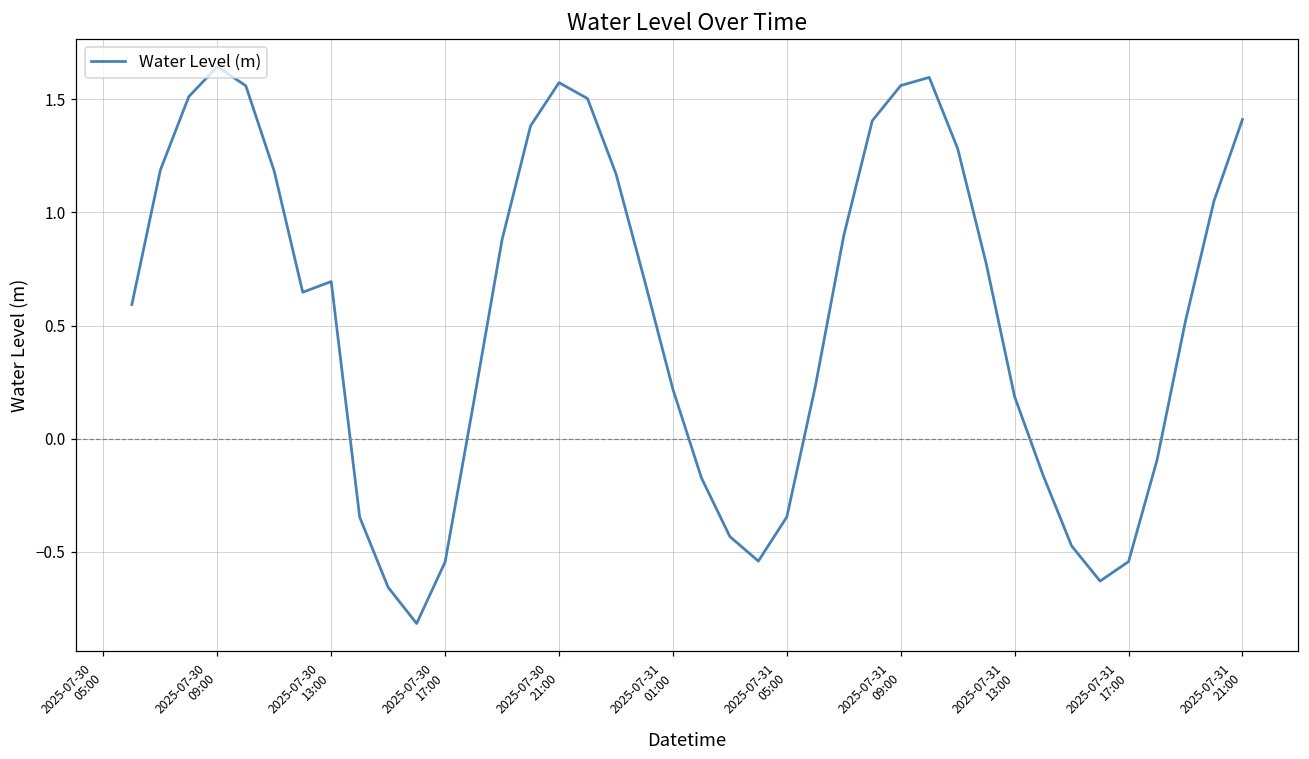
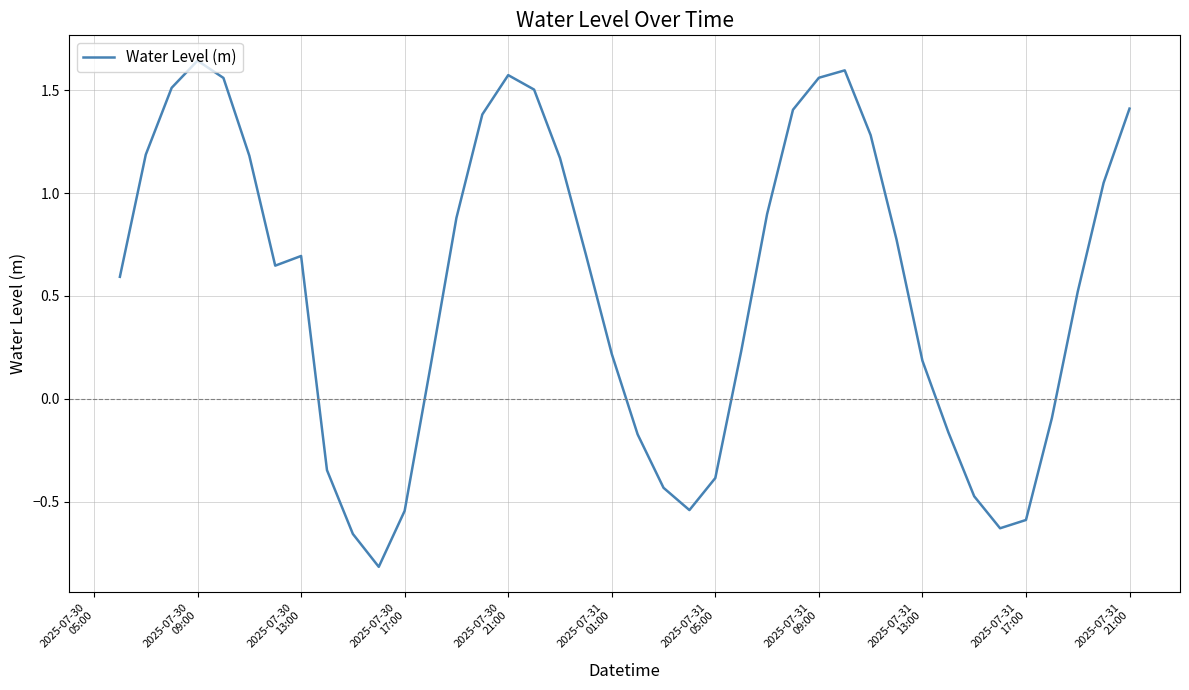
2025-07-31 05:00: -0.35 -> -0.39
2025-07-31 17:00: -0.54 -> -0.59
